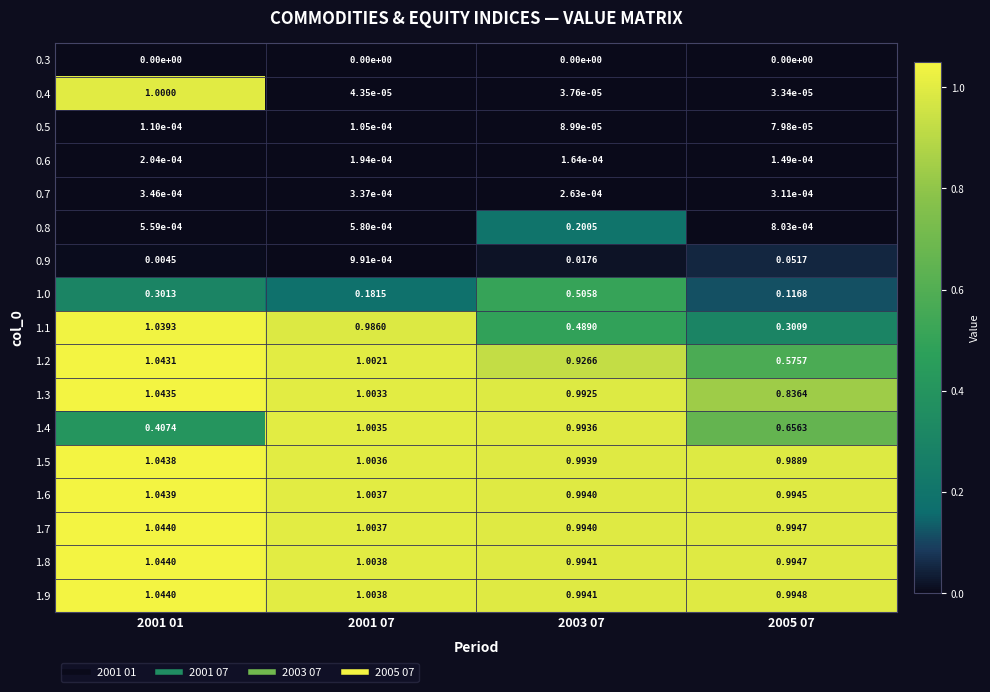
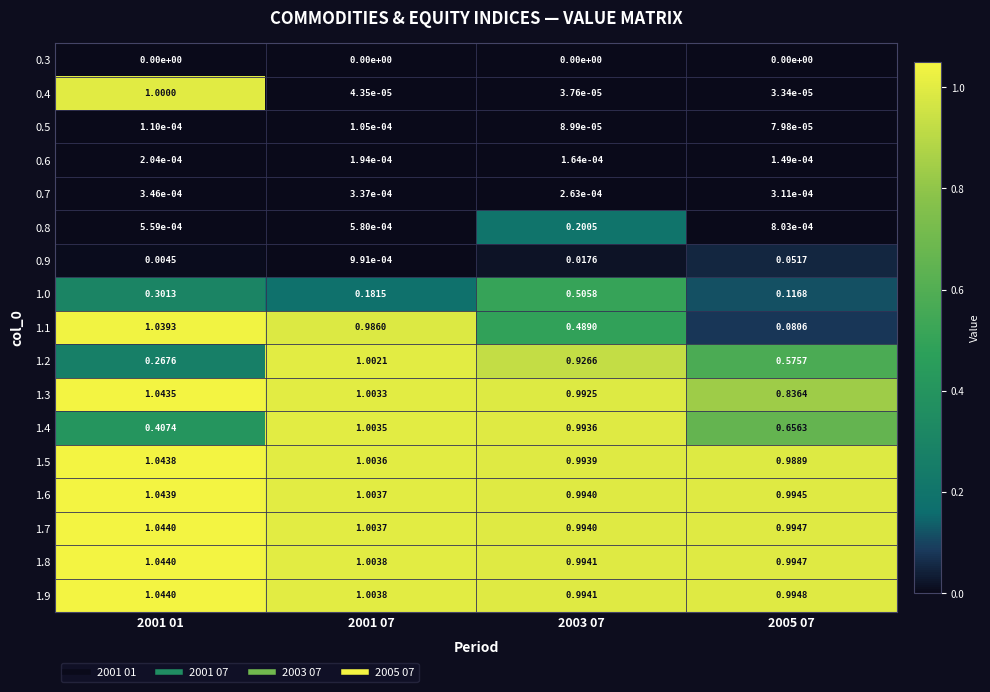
1.1, 2005 07: 0.3009 -> 0.0806
1.2, 2001 01: 1.0431 -> 0.2676
